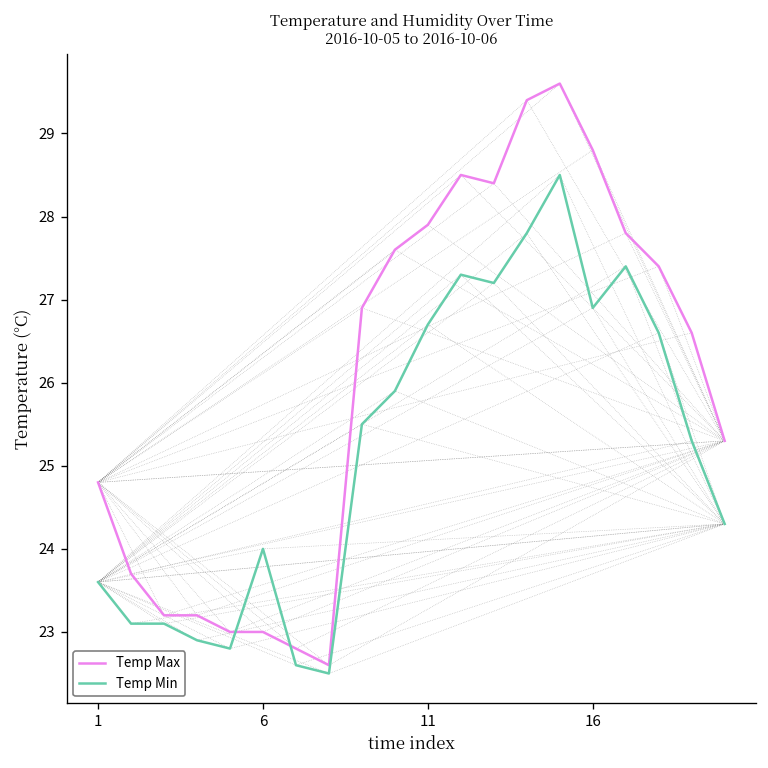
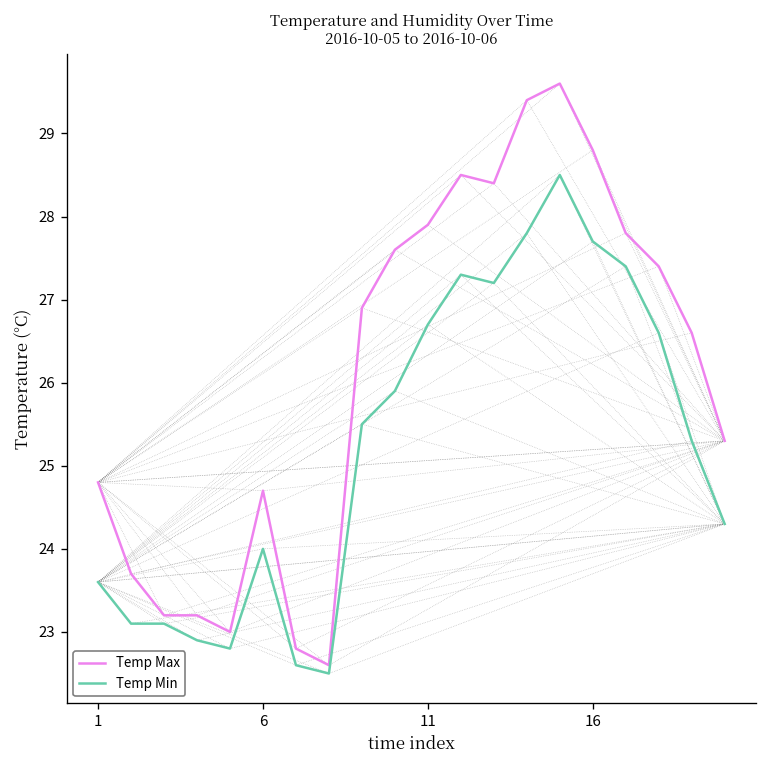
Temp Max, 6: 23.0 -> 24.7
Temp Min, 16: 26.9 -> 27.7
